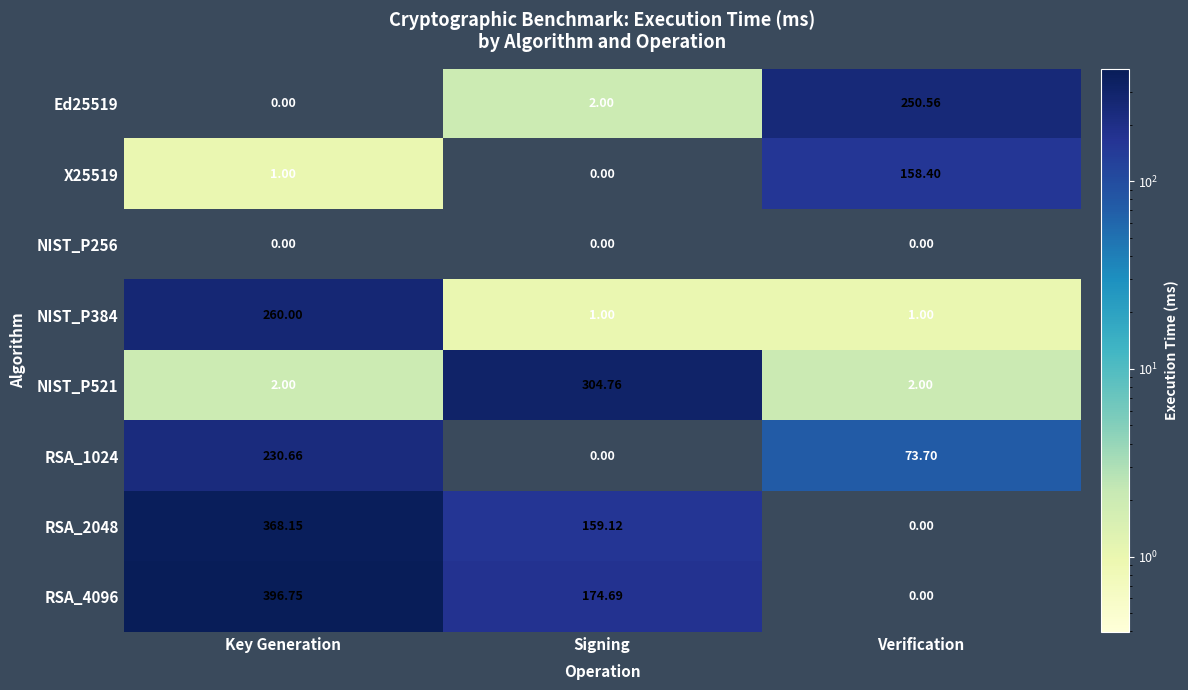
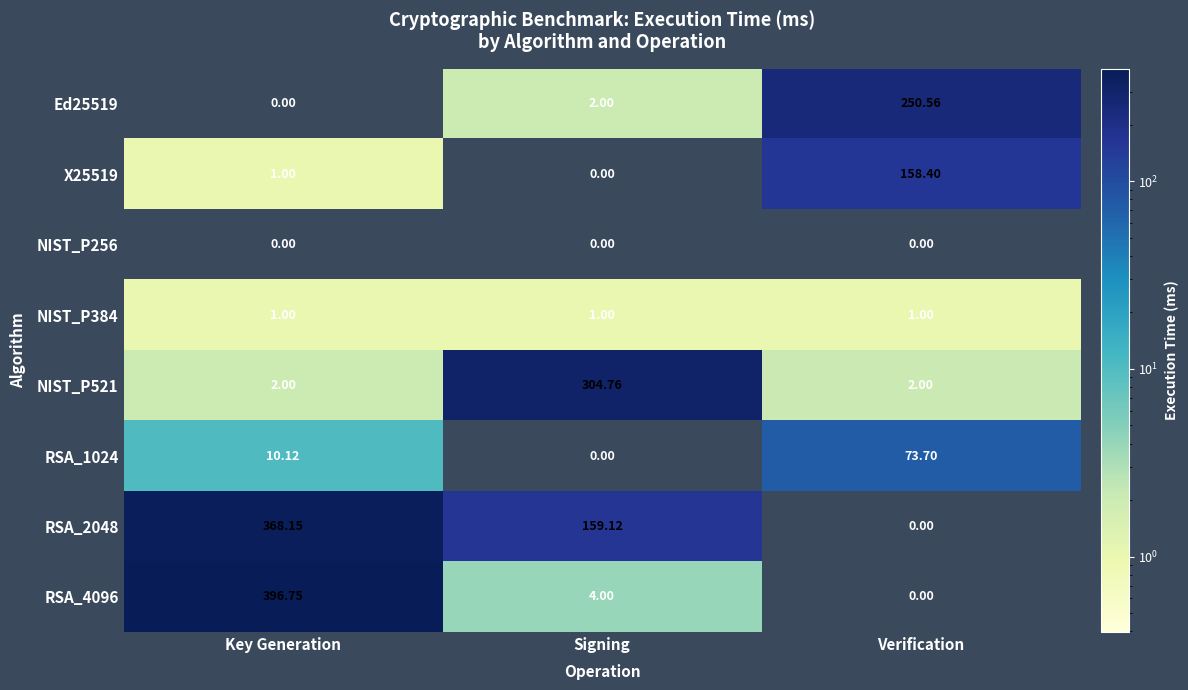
NIST_P384, Key Generation: 260.00 -> 1.00
RSA_1024, Key Generation: 230.66 -> 10.12
RSA_4096, Signing: 174.69 -> 4.00
